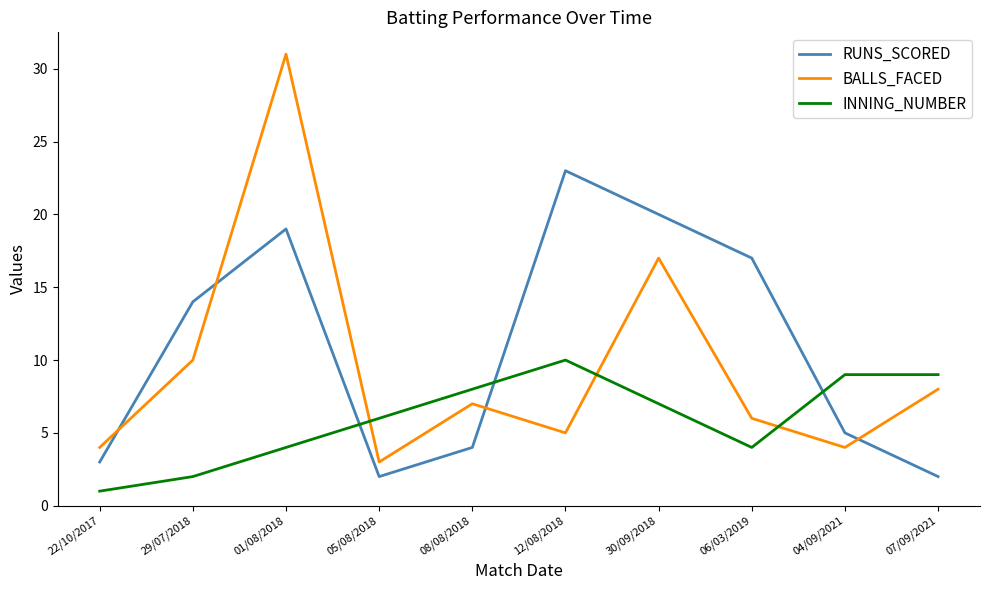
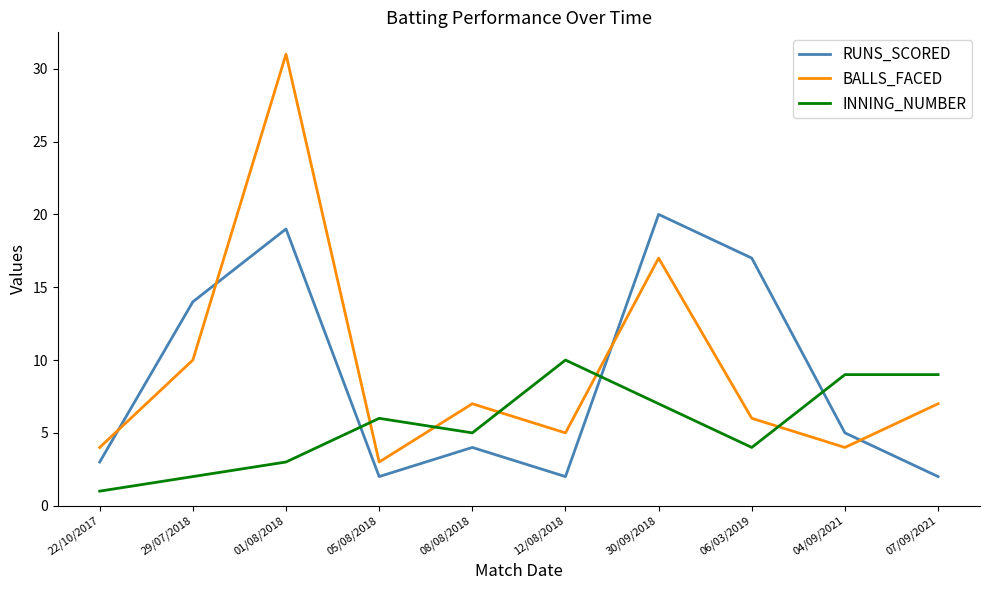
INNING_NUMBER, 01/08/2018: 4 -> 3
INNING_NUMBER, 08/08/2018: 8 -> 5
RUNS_SCORED, 12/08/2018: 23 -> 2
BALLS_FACED, 07/09/2021: 8 -> 7
